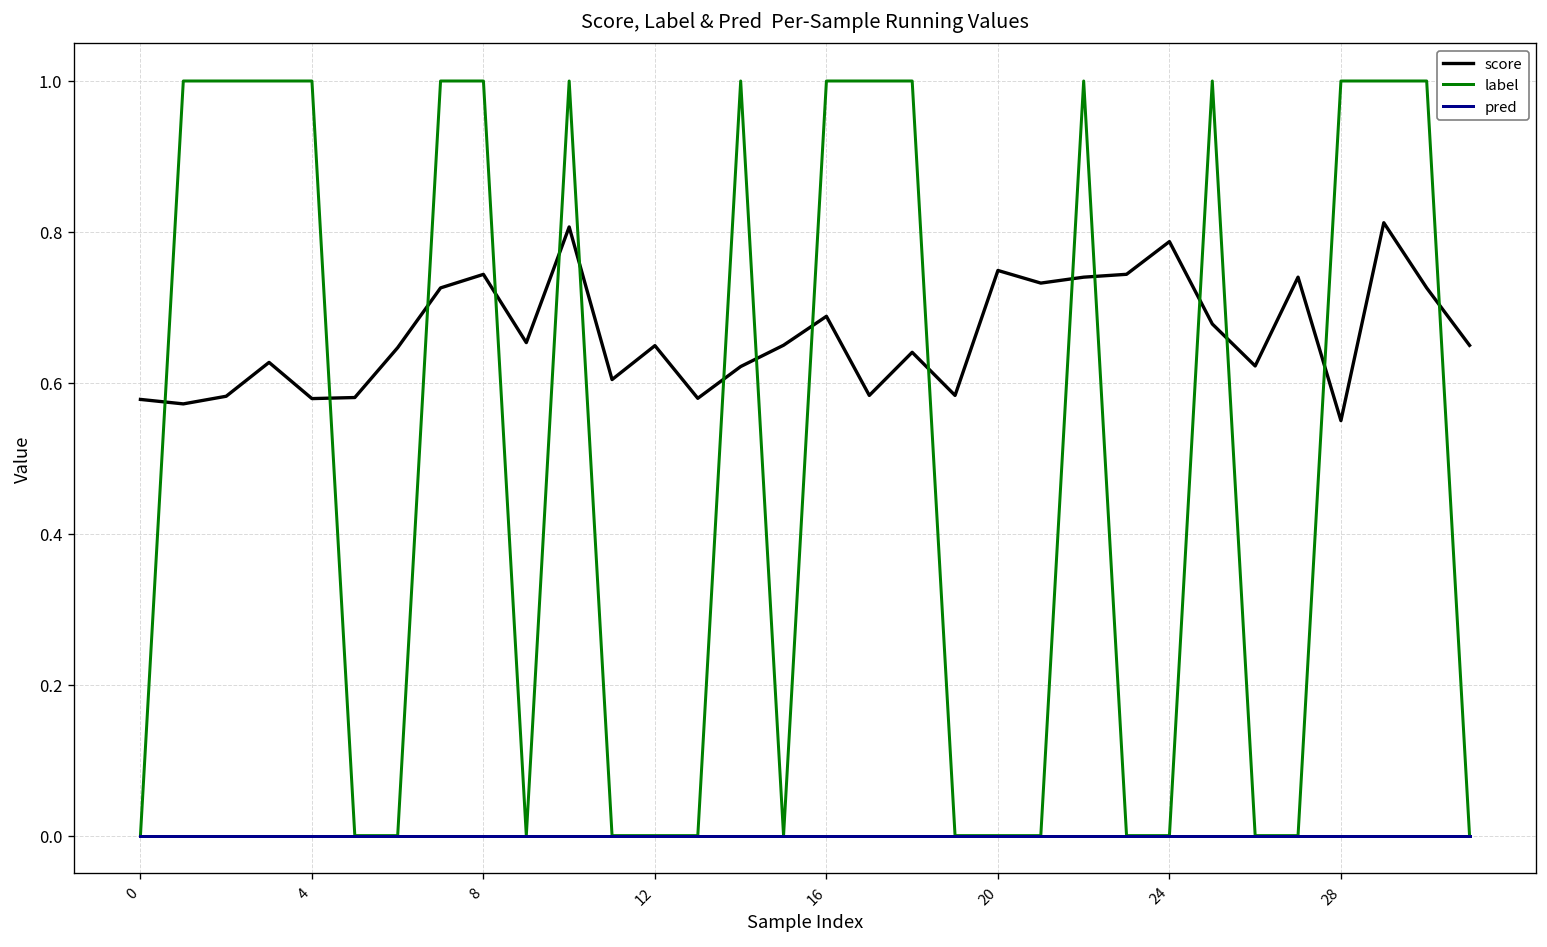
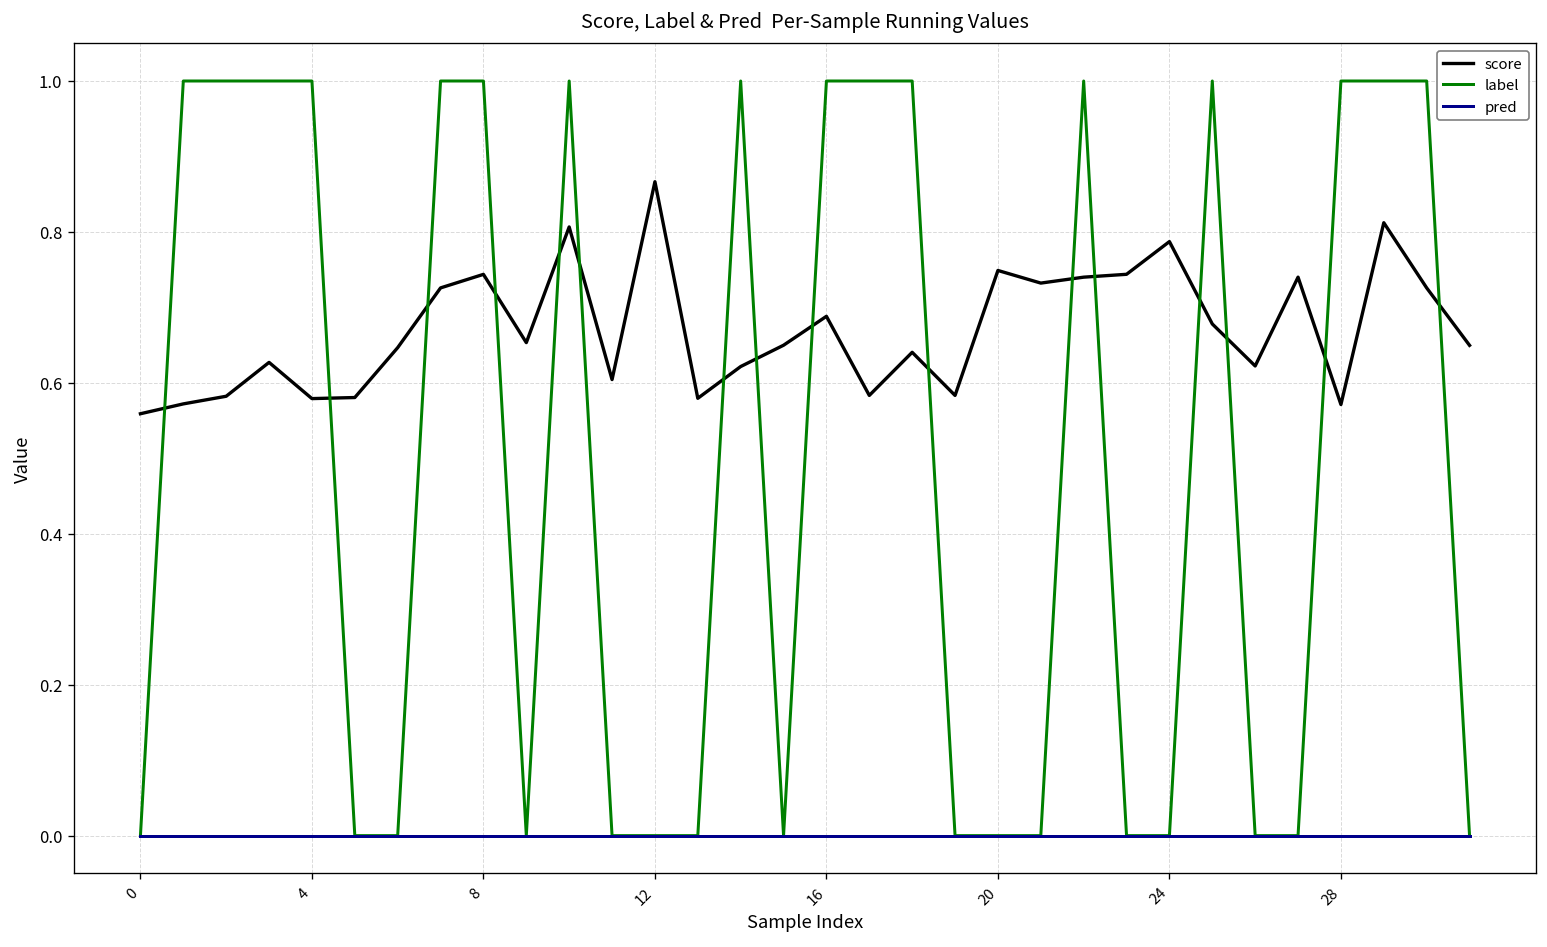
score, 0: 0.58 -> 0.56
score, 12: 0.65 -> 0.87
score, 28: 0.55 -> 0.57
